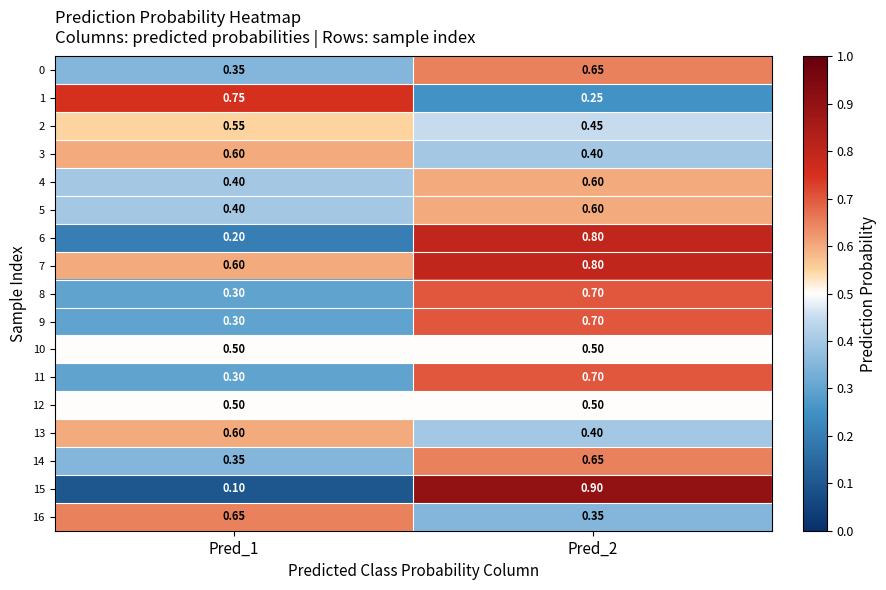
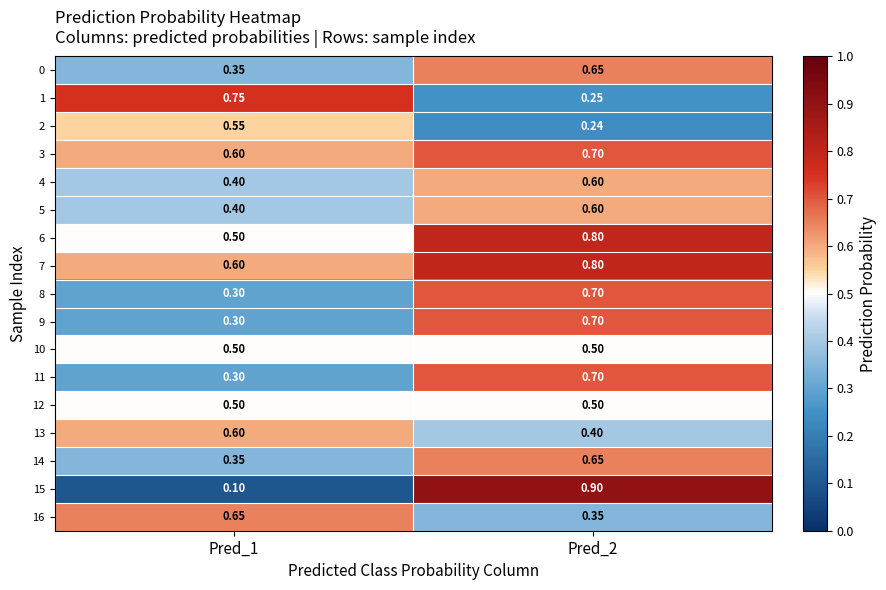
2, Pred_2: 0.45 -> 0.24
3, Pred_2: 0.40 -> 0.70
6, Pred_1: 0.20 -> 0.50
